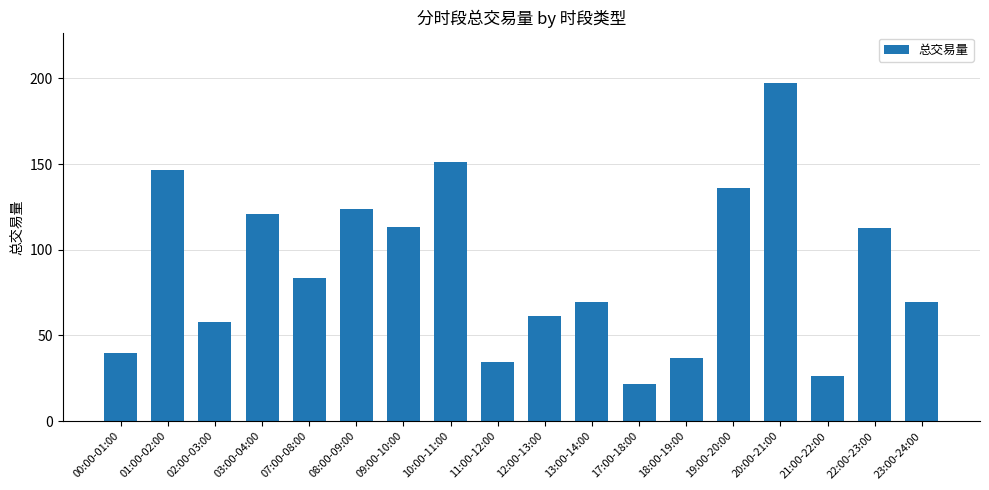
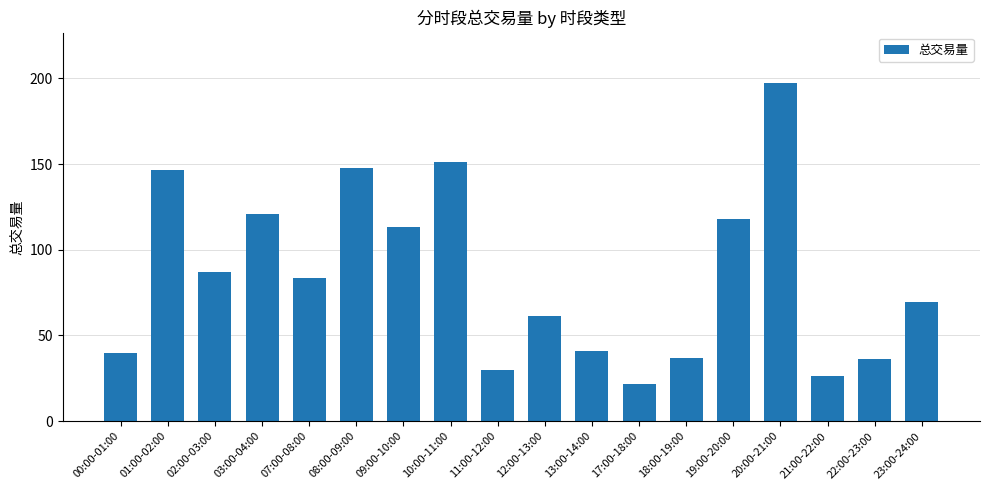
02:00-03:00: 58 -> 87
08:00-09:00: 124 -> 148
11:00-12:00: 35 -> 30
13:00-14:00: 70 -> 41
19:00-20:00: 136 -> 118
22:00-23:00: 113 -> 37
